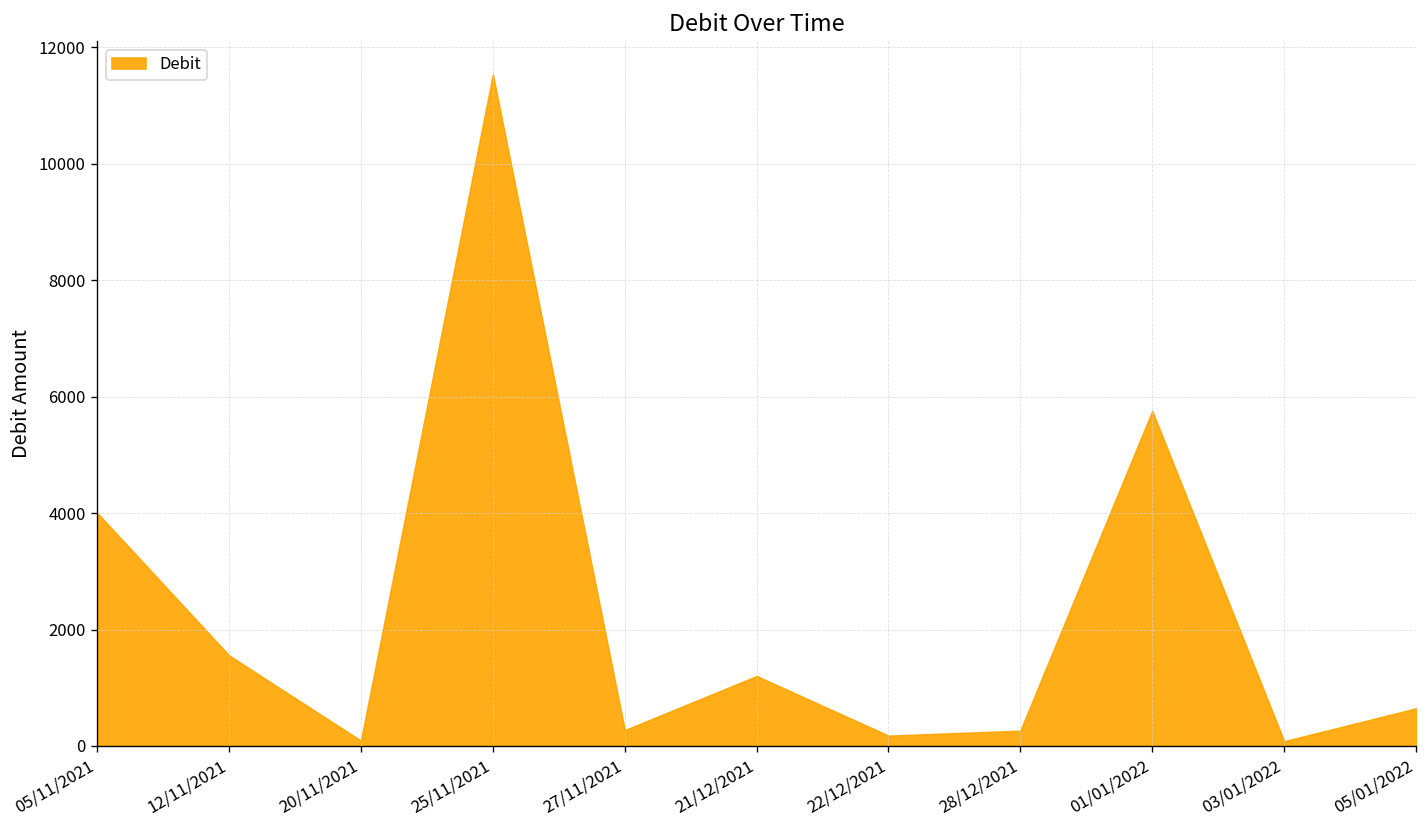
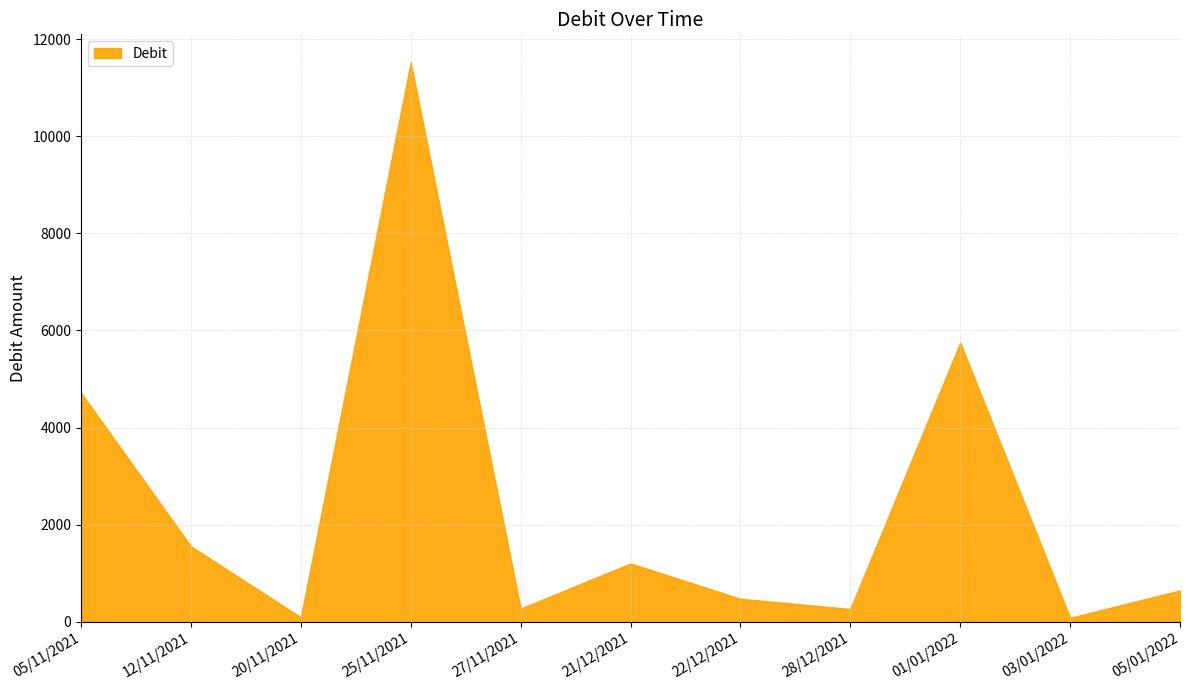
05/11/2021: 4000 -> 4700
22/12/2021: 200 -> 500
